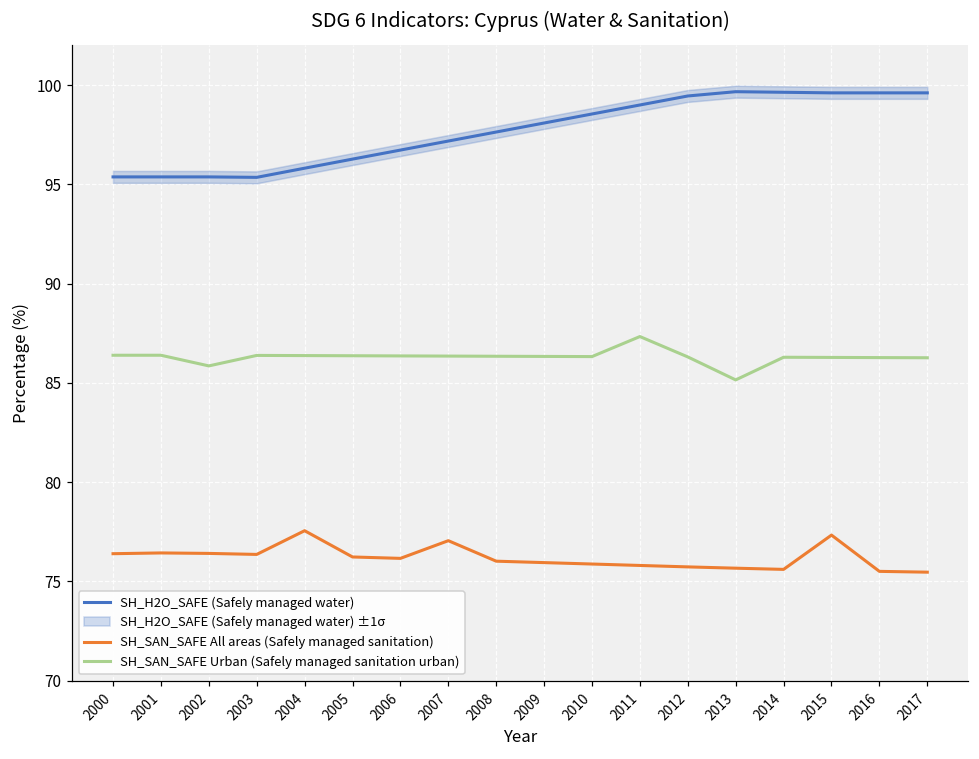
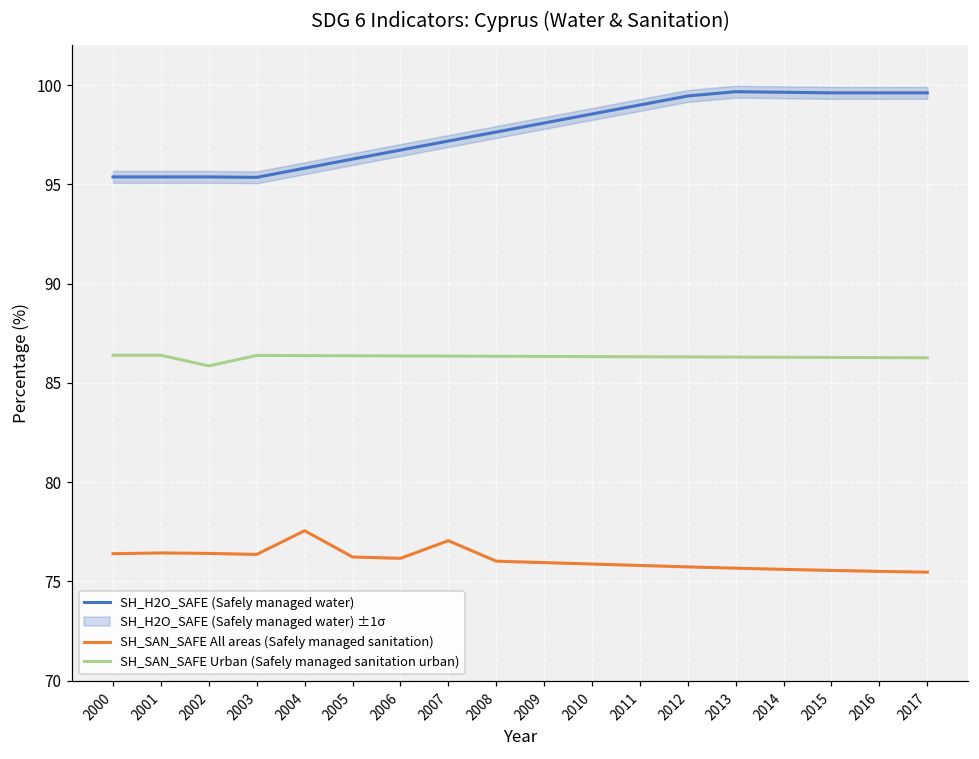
SH_SAN_SAFE Urban (Safely managed sanitation urban), 2011: 87.3 -> 86.3
SH_SAN_SAFE Urban (Safely managed sanitation urban), 2013: 85.2 -> 86.3
SH_SAN_SAFE All areas (Safely managed sanitation), 2015: 77.3 -> 75.6
